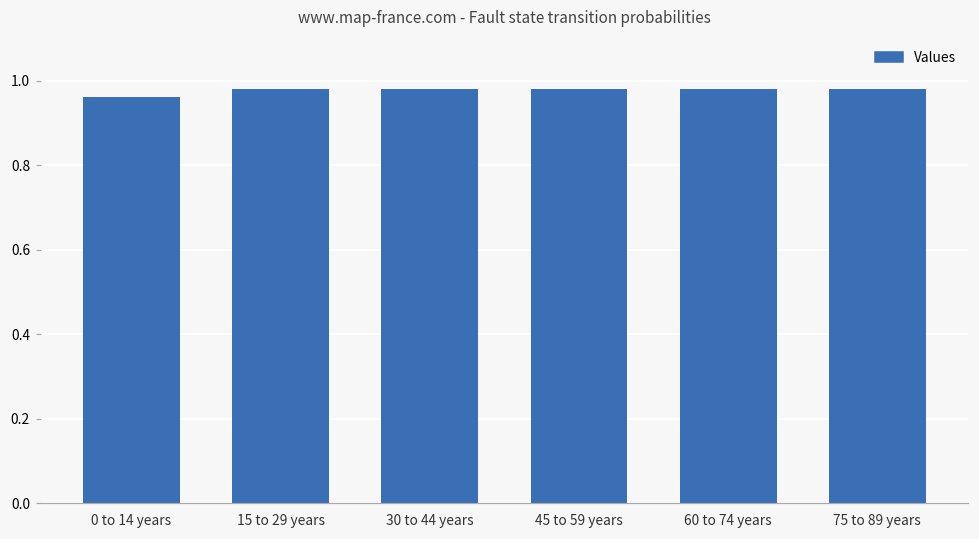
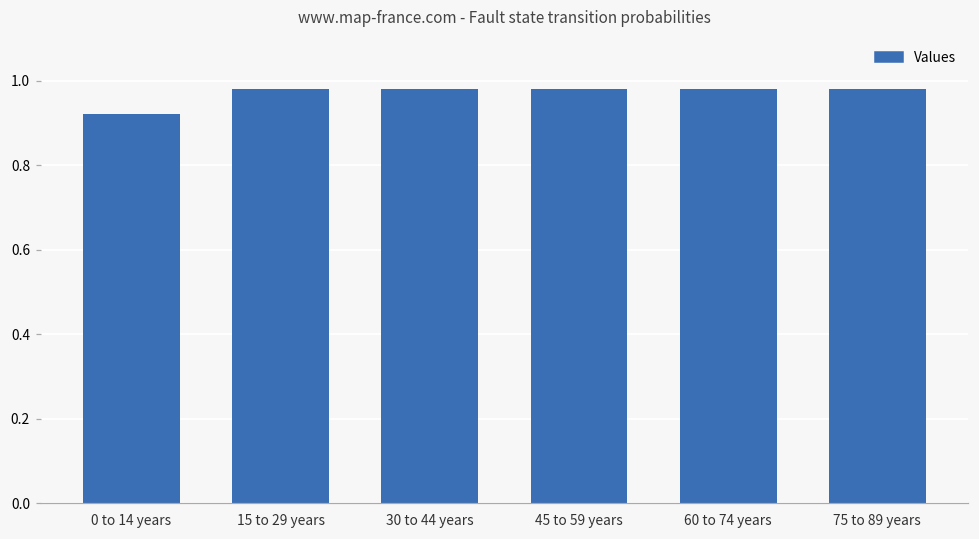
0 to 14 years: 0.96 -> 0.92
